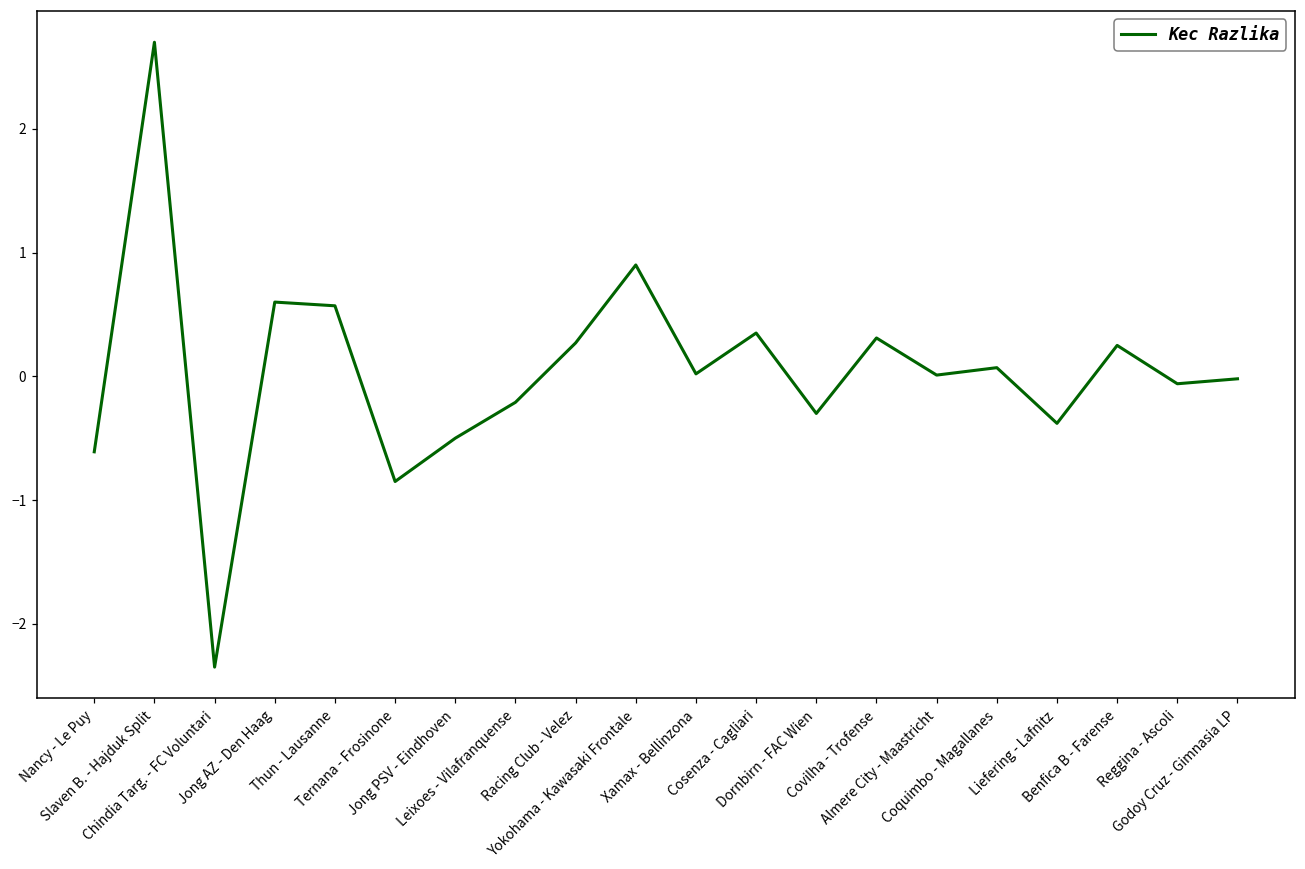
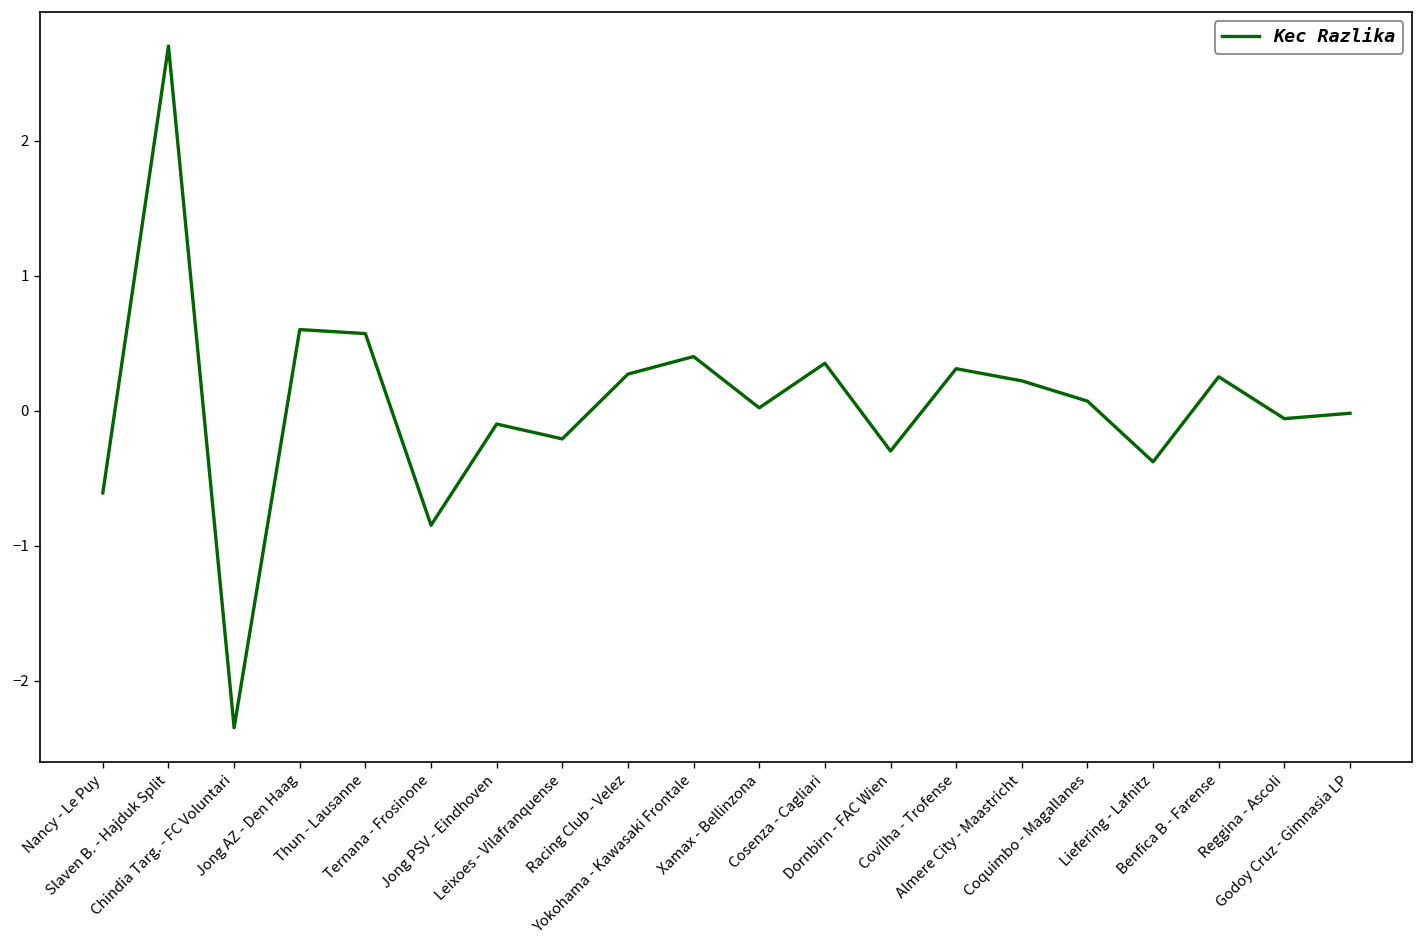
Jong PSV - Eindhoven: -0.5 -> -0.1
Yokohama - Kawasaki Frontale: 0.9 -> 0.4
Almere City - Maastricht: 0.01 -> 0.22
